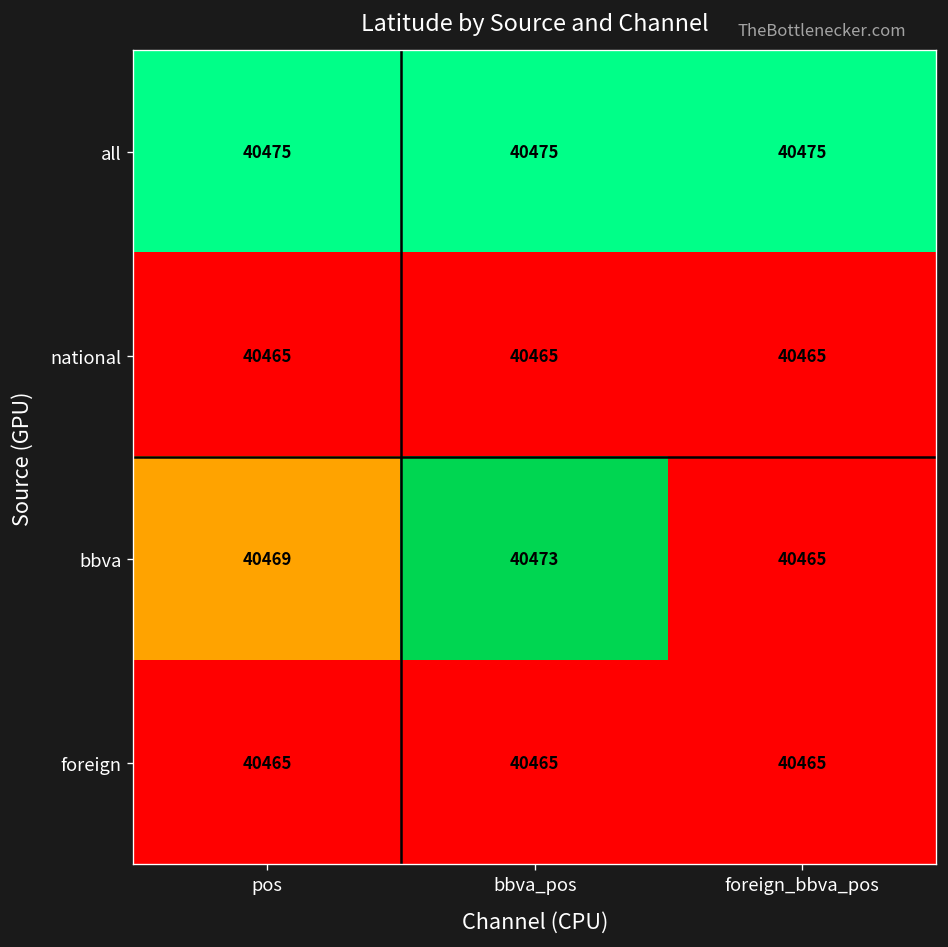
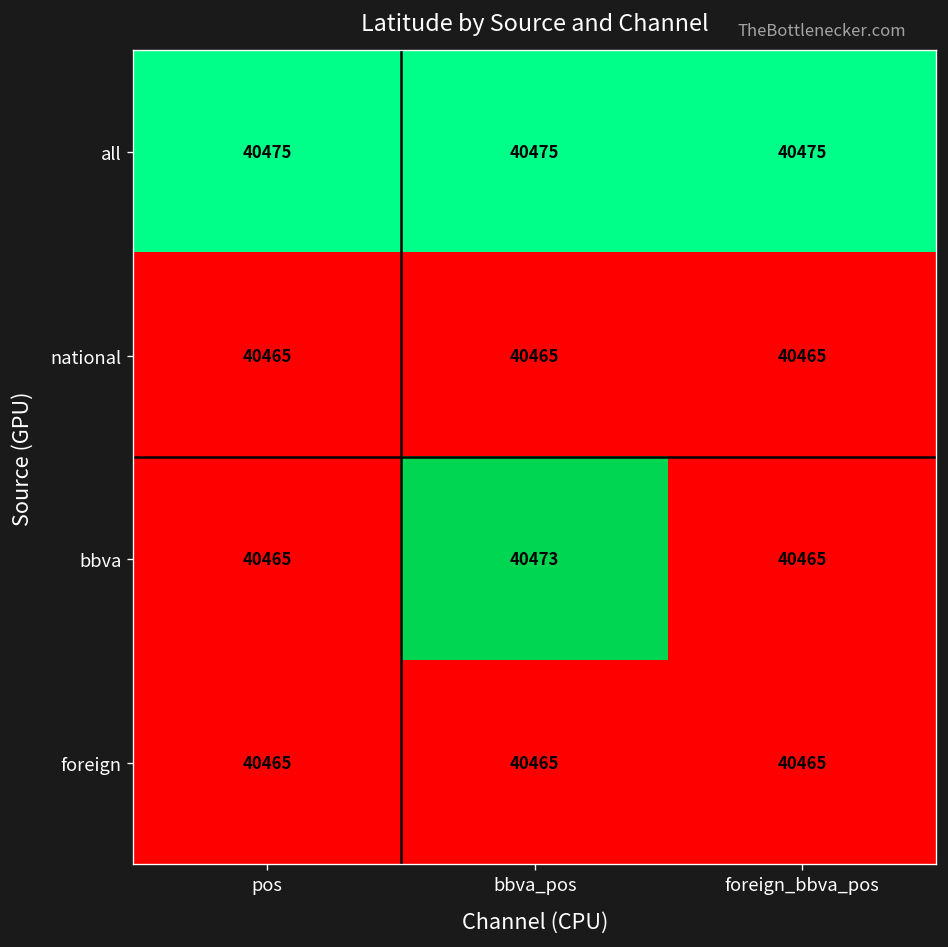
bbva, pos: 40469 -> 40465
